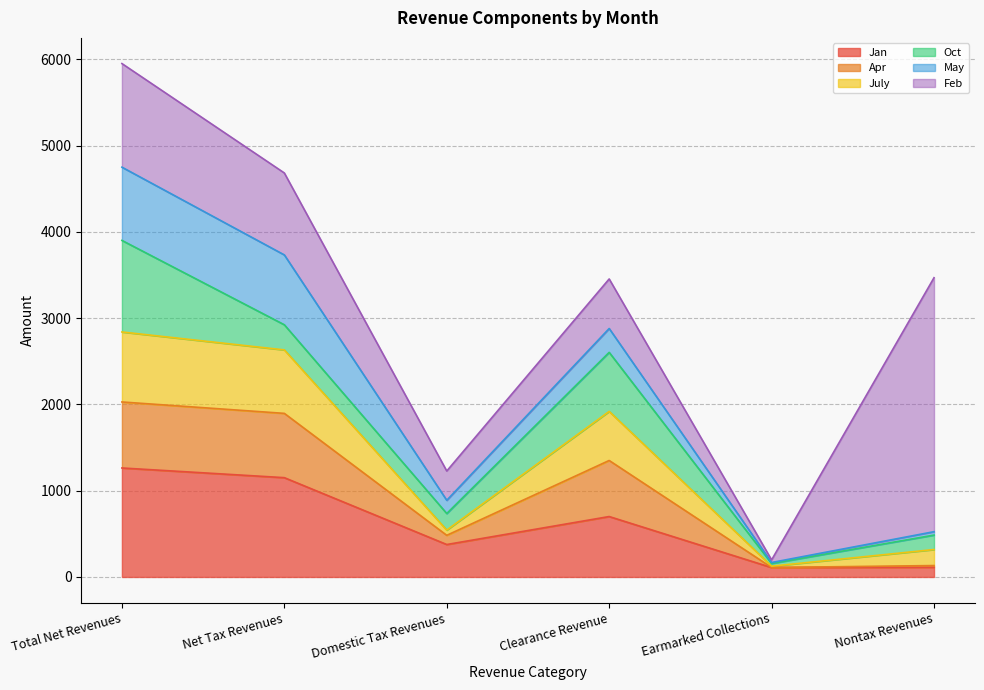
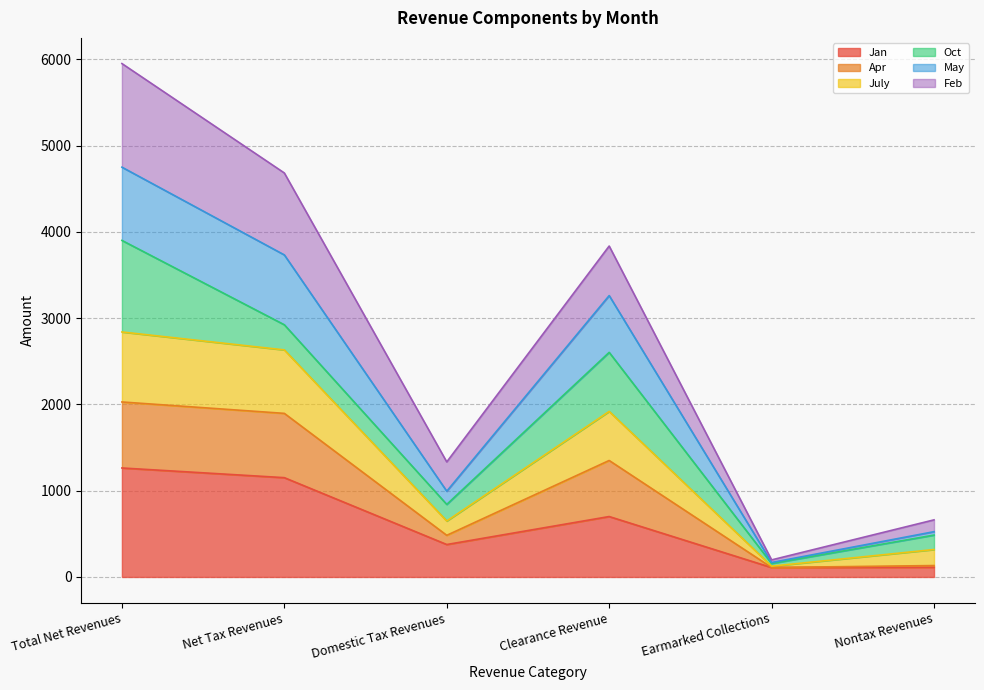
July, Domestic Tax Revenues: 100 -> 200
May, Clearance Revenue: 300 -> 700
Feb, Nontax Revenues: 2900 -> 100
